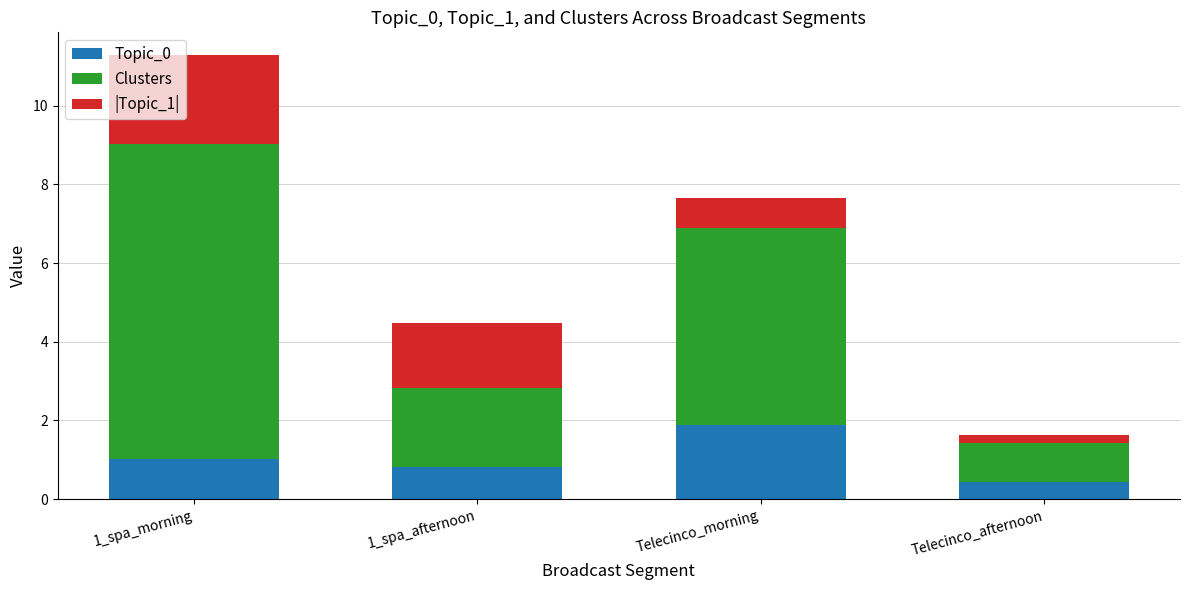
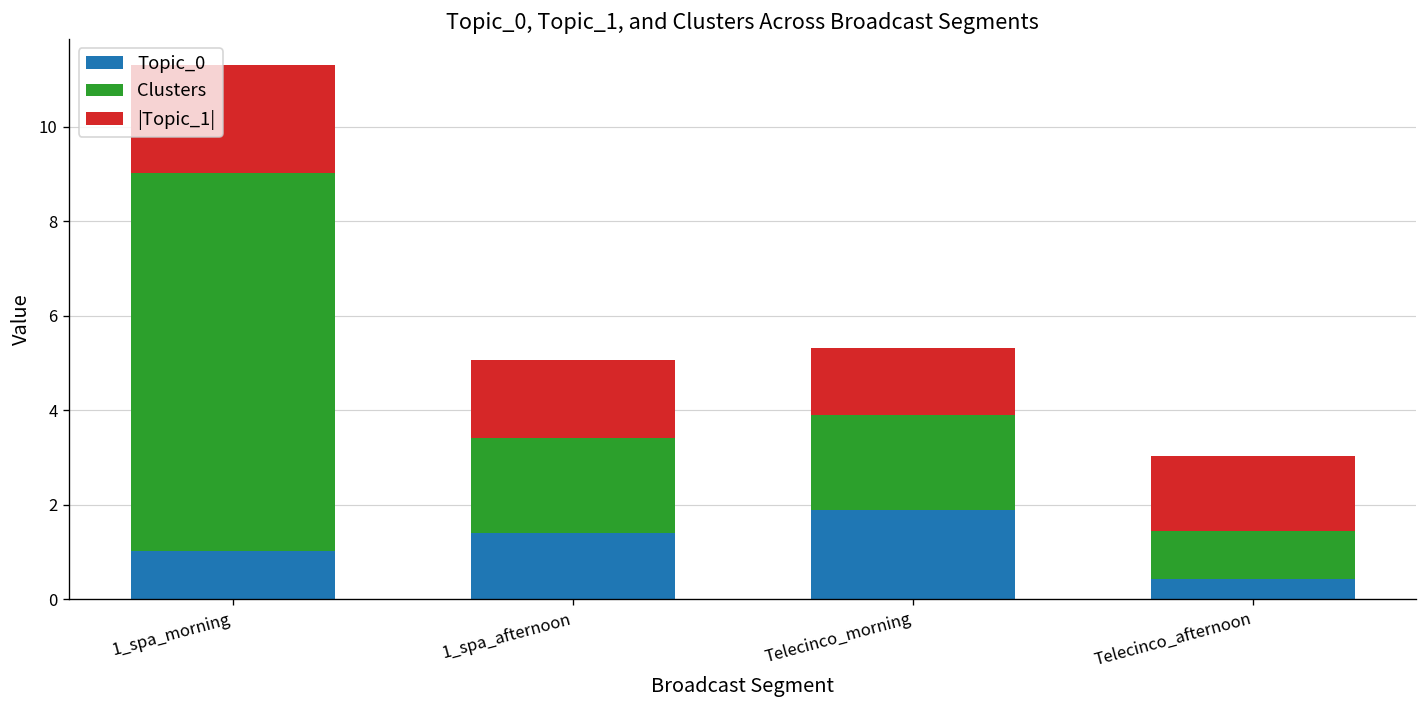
Topic_0, 1_spa_afternoon: 0.8 -> 1.4
Clusters, Telecinco_morning: 5 -> 2
|Topic_1|, Telecinco_morning: 0.8 -> 1.4
|Topic_1|, Telecinco_afternoon: 0.2 -> 1.6
